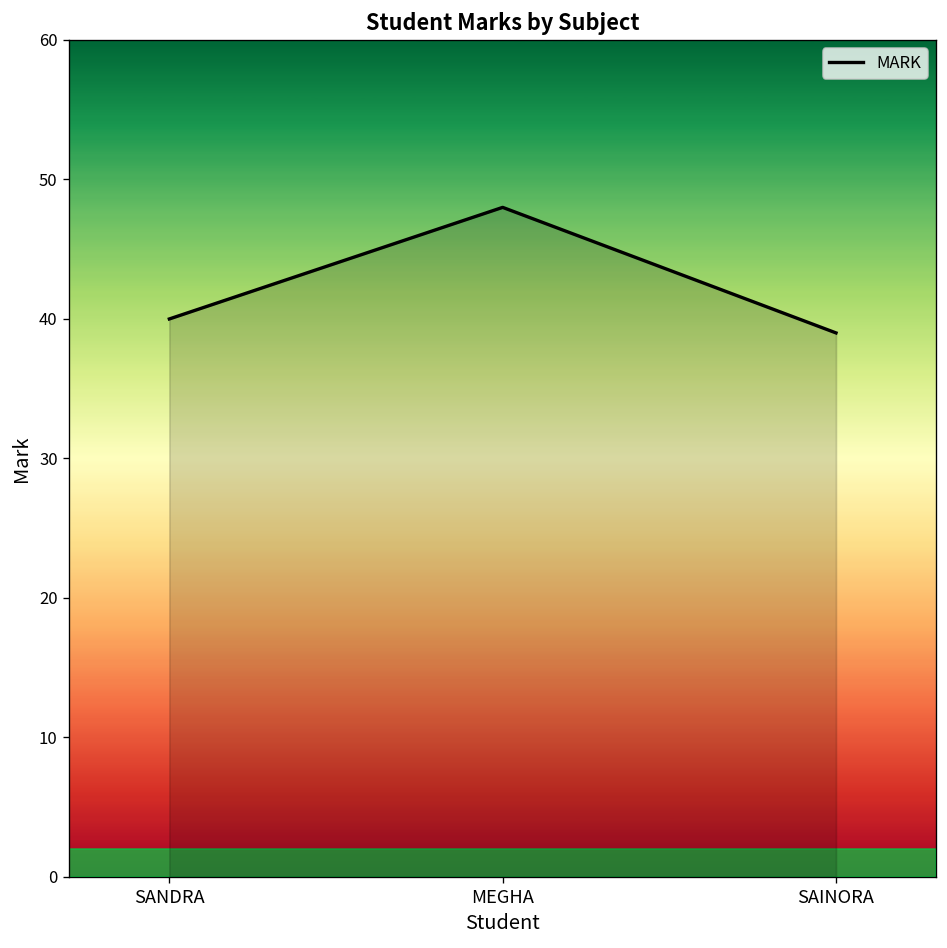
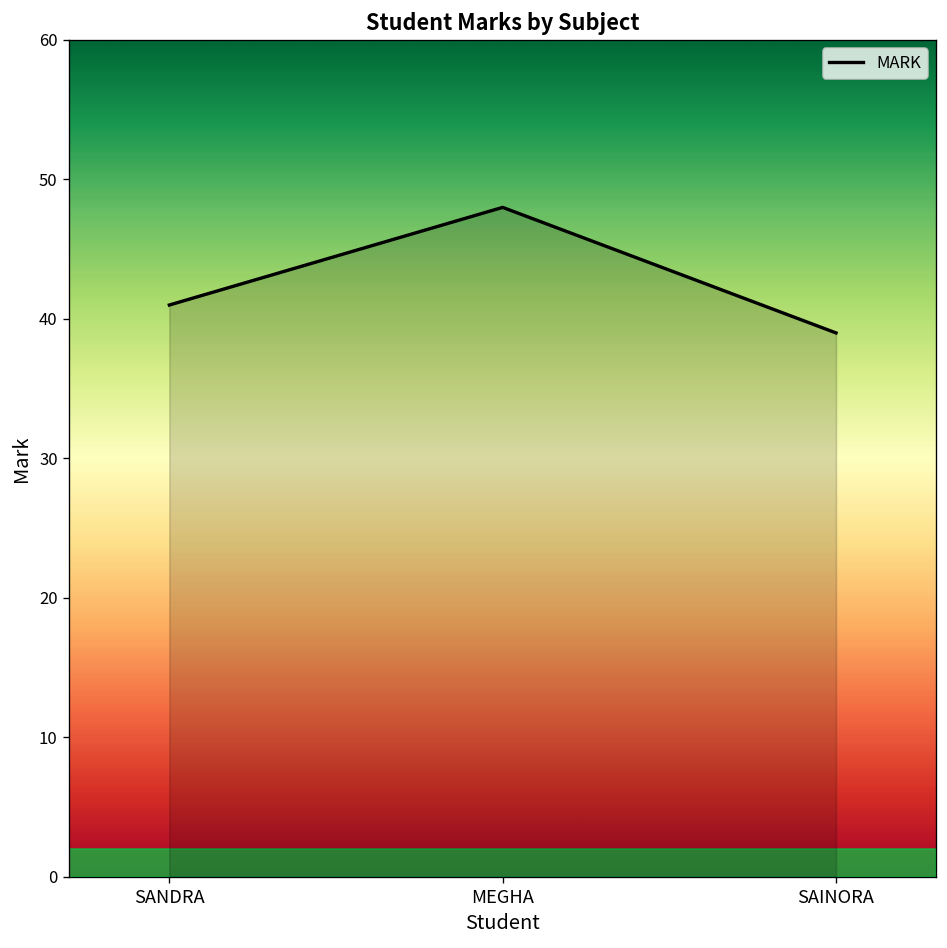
SANDRA: 40 -> 41
